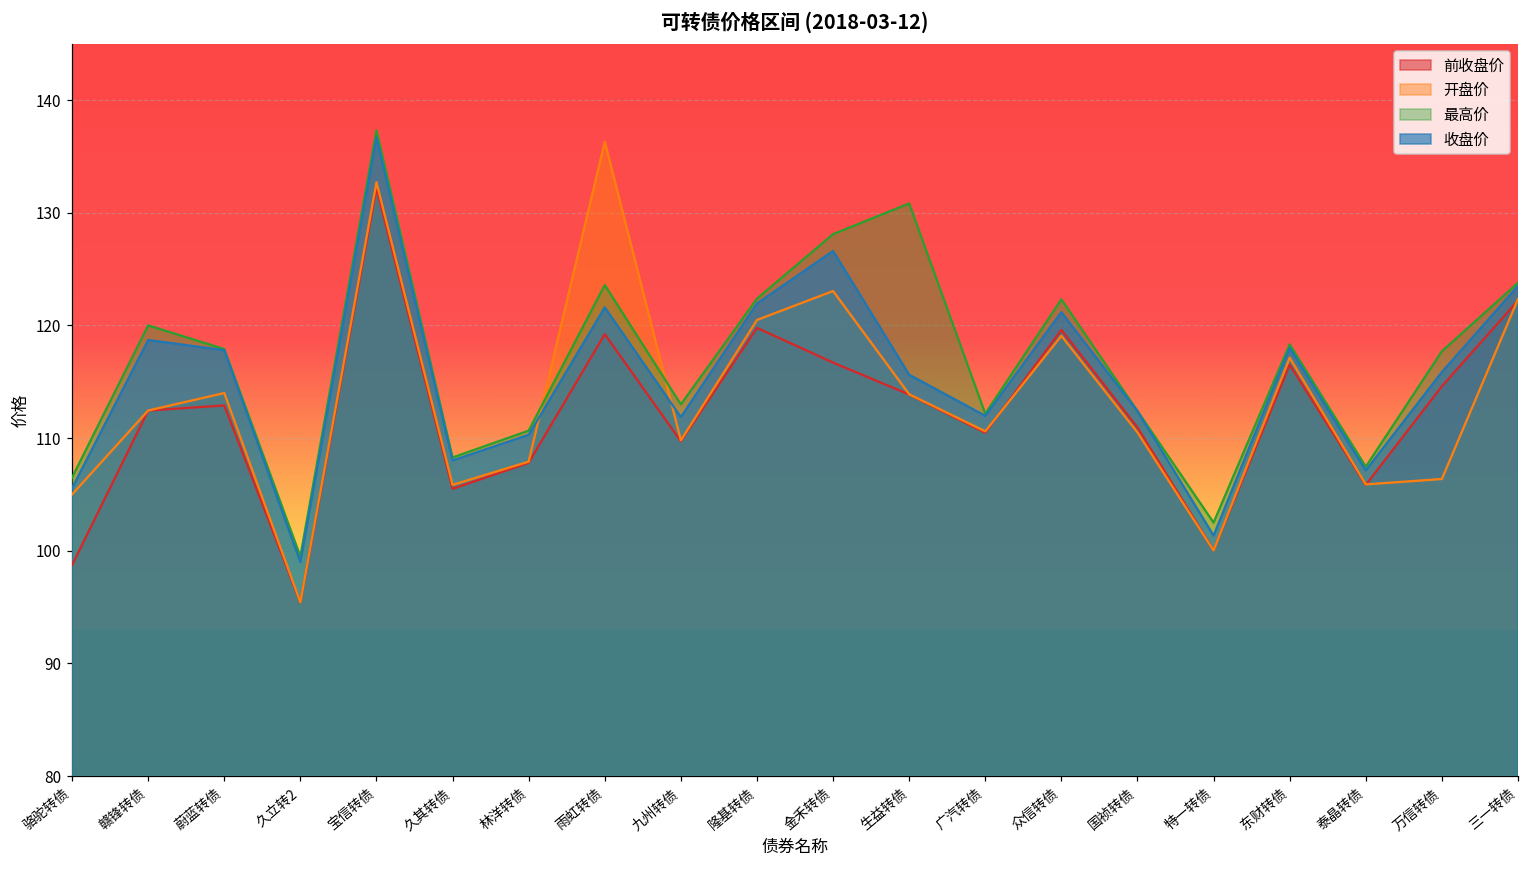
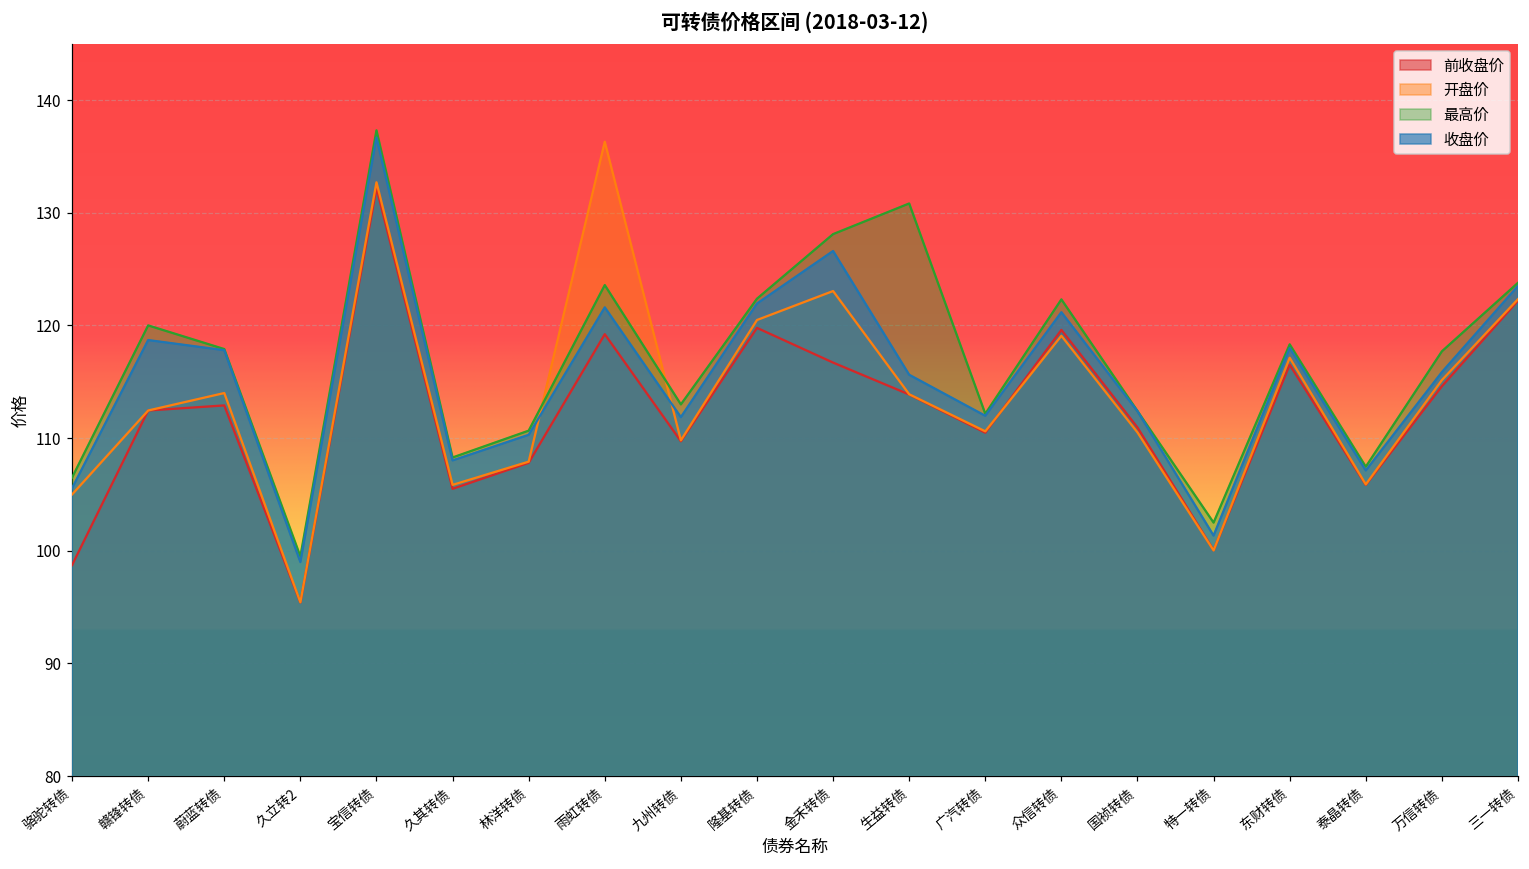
开盘价, 万信转债: 106.4 -> 115.2
